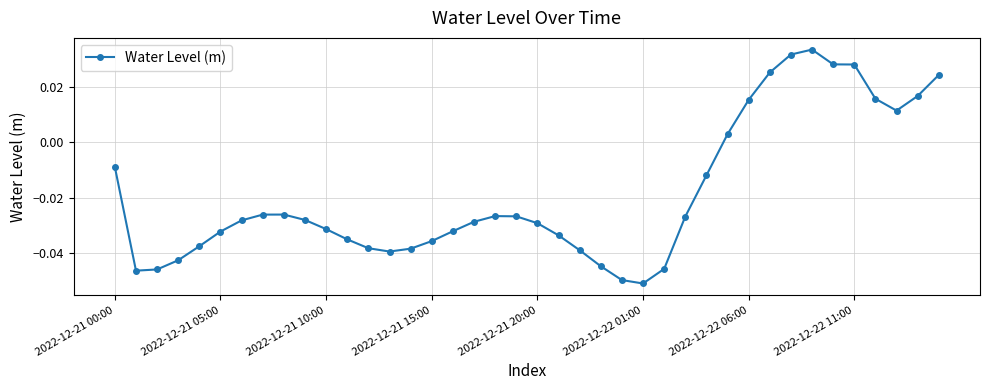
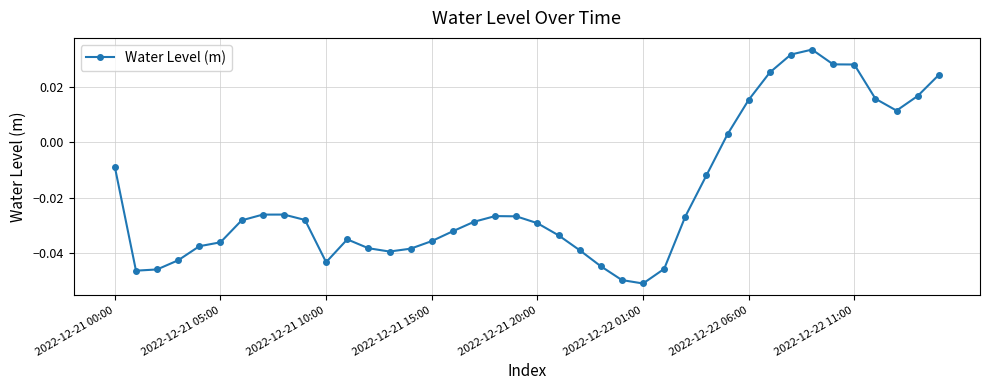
2022-12-21 05:00: -0.032 -> -0.036
2022-12-21 10:00: -0.031 -> -0.043
